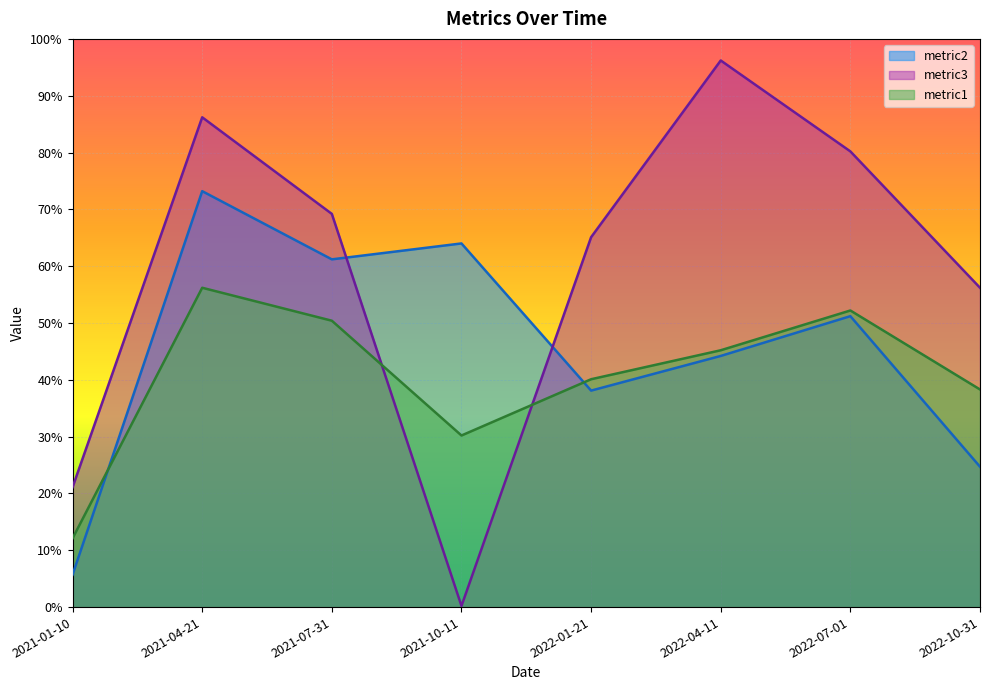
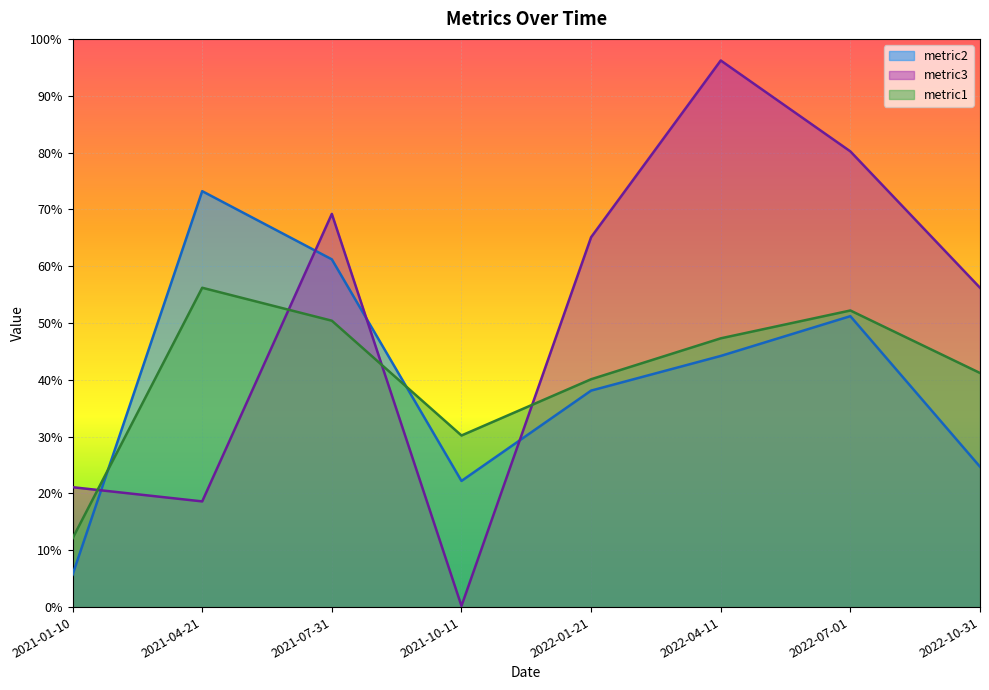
metric3, 2021-04-21: 86% -> 19%
metric2, 2021-10-11: 64% -> 22%
metric1, 2022-04-11: 45% -> 47%
metric1, 2022-10-31: 38% -> 41%
